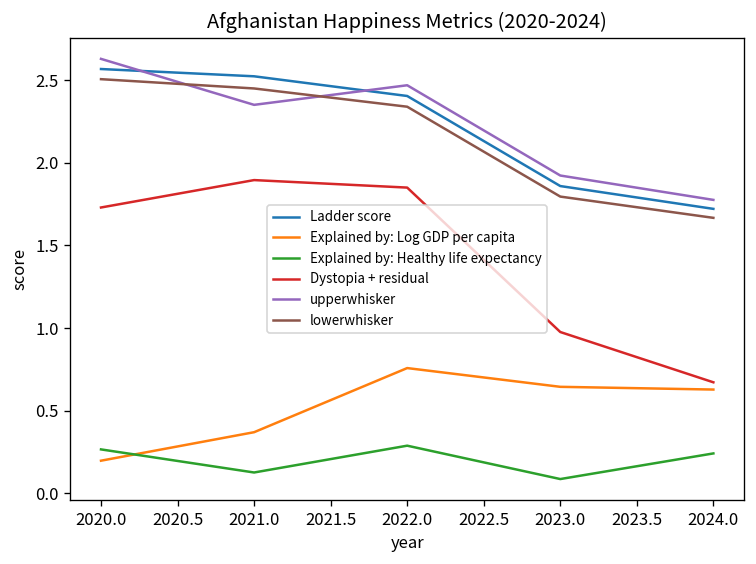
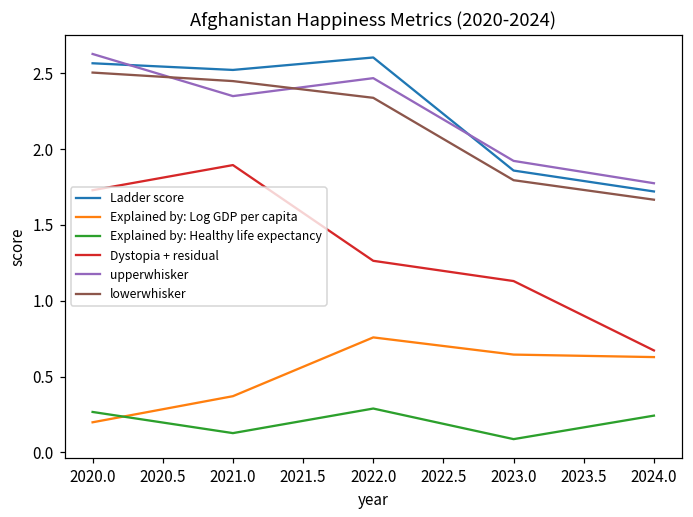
Ladder score, 2022.0: 2.40 -> 2.61
Dystopia + residual, 2022.0: 1.85 -> 1.26
Dystopia + residual, 2023.0: 0.98 -> 1.13
